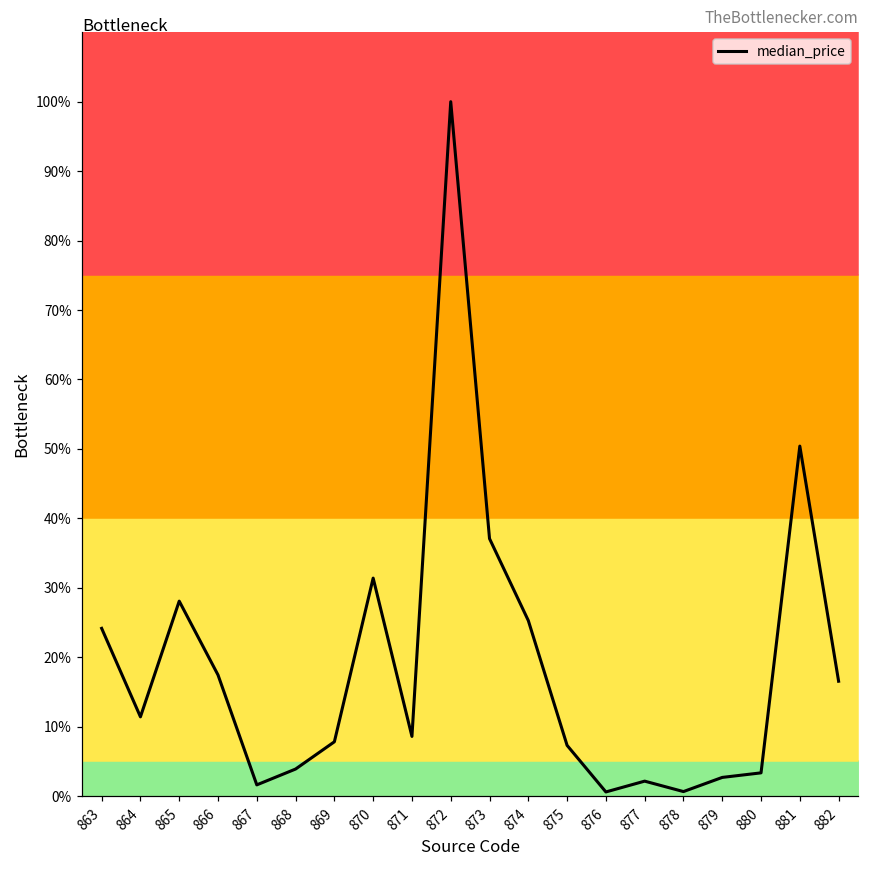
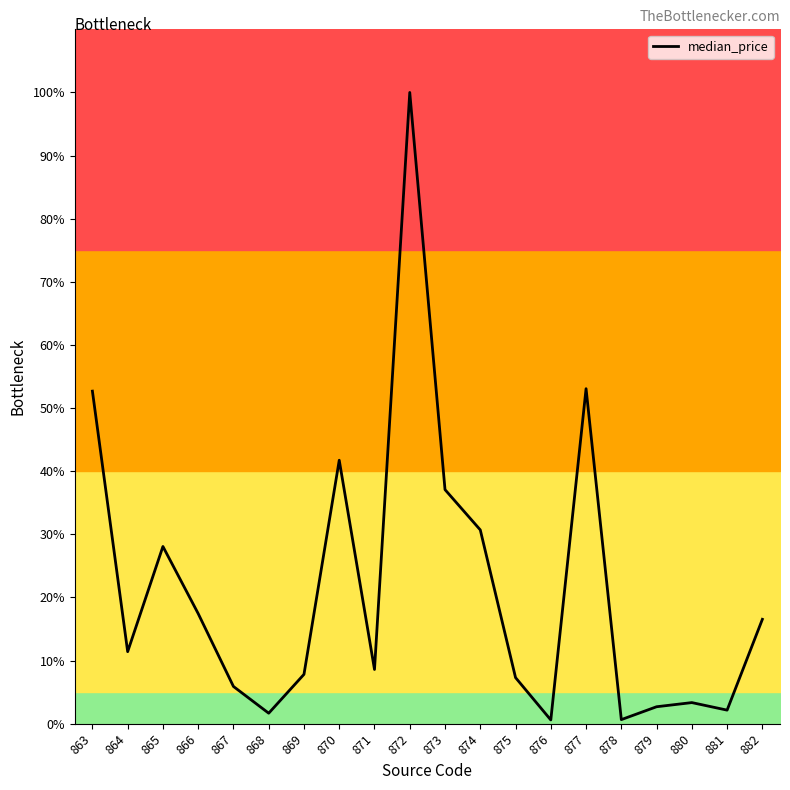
863: 24% -> 53%
867: 2% -> 6%
868: 4% -> 2%
870: 31% -> 42%
874: 25% -> 31%
877: 2% -> 53%
881: 50% -> 2%
